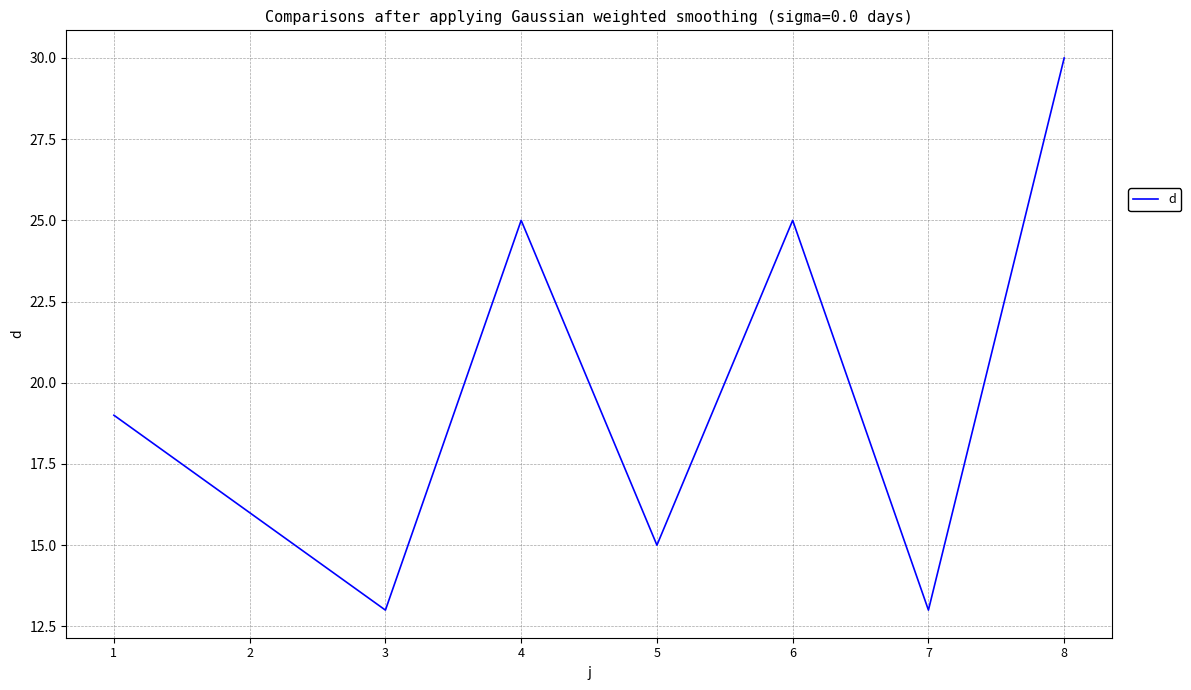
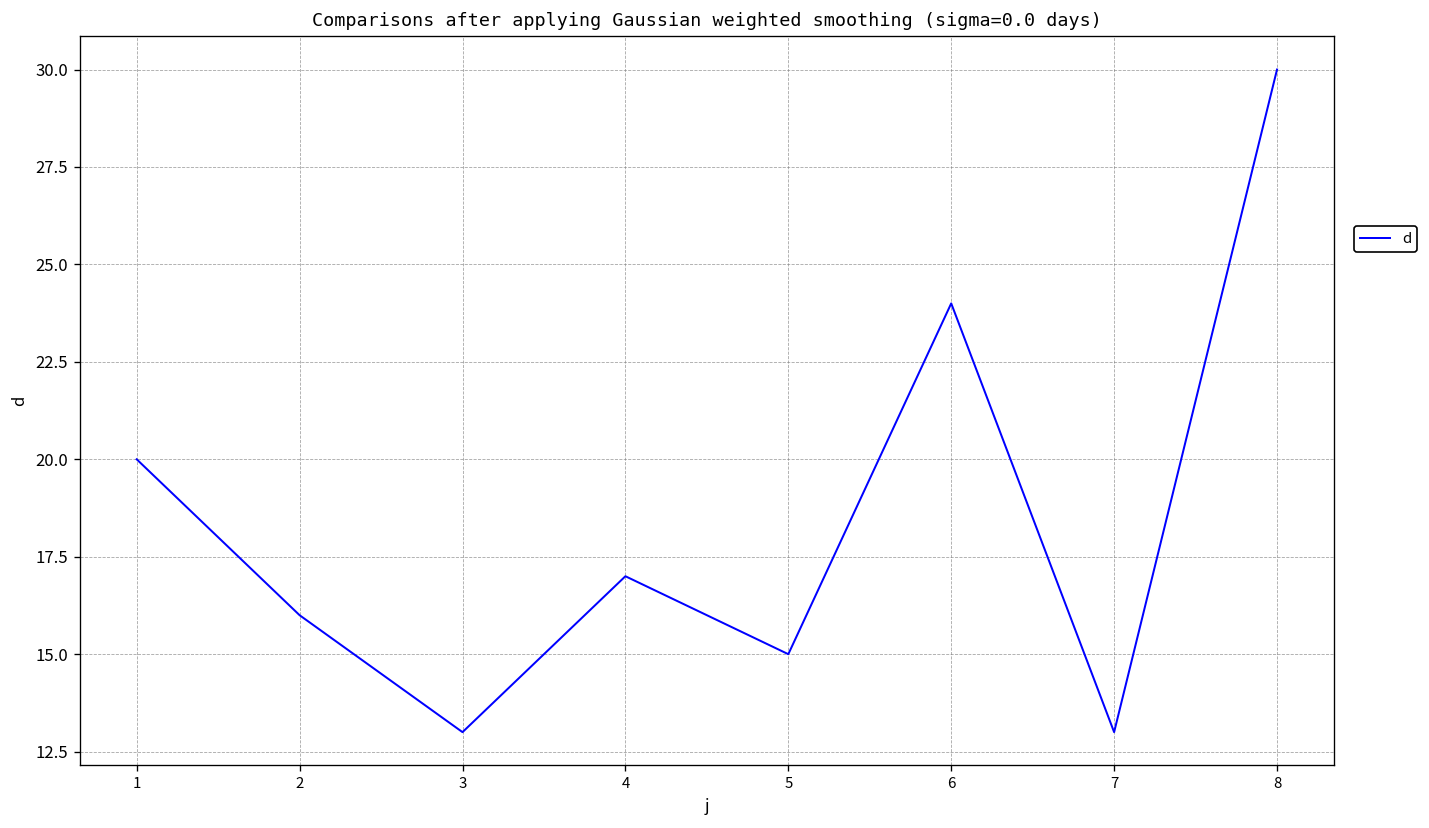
1: 19 -> 20
4: 25 -> 17
6: 25 -> 24
